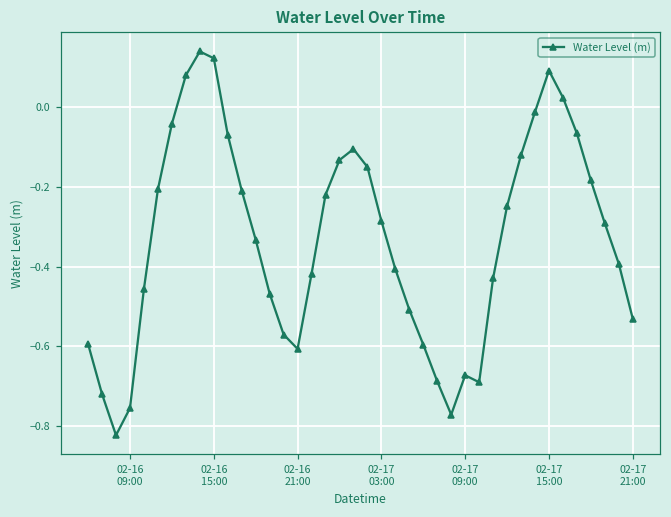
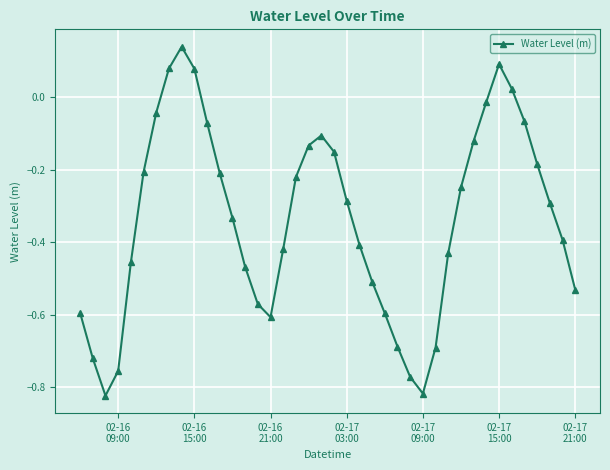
02-16 15:00: 0.12 -> 0.08
02-17 09:00: -0.67 -> -0.82
